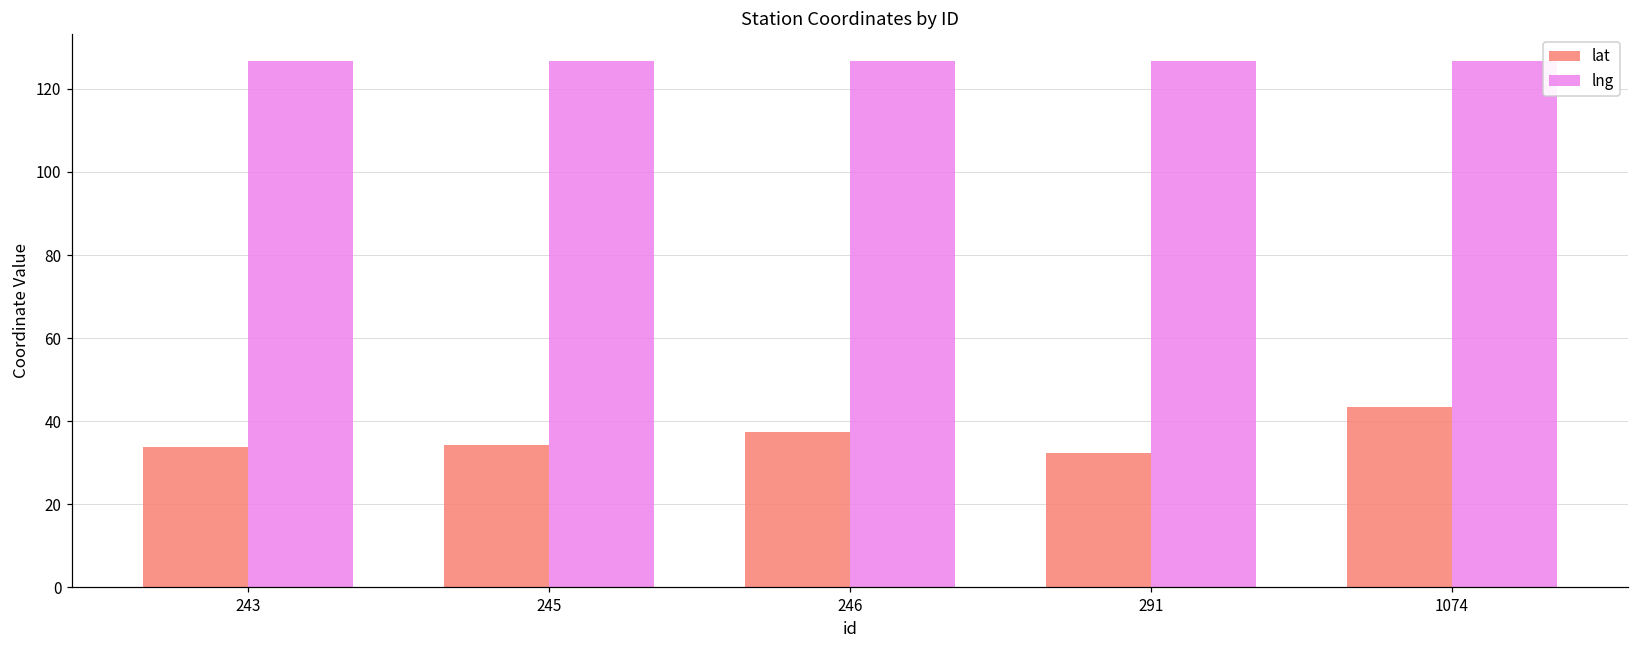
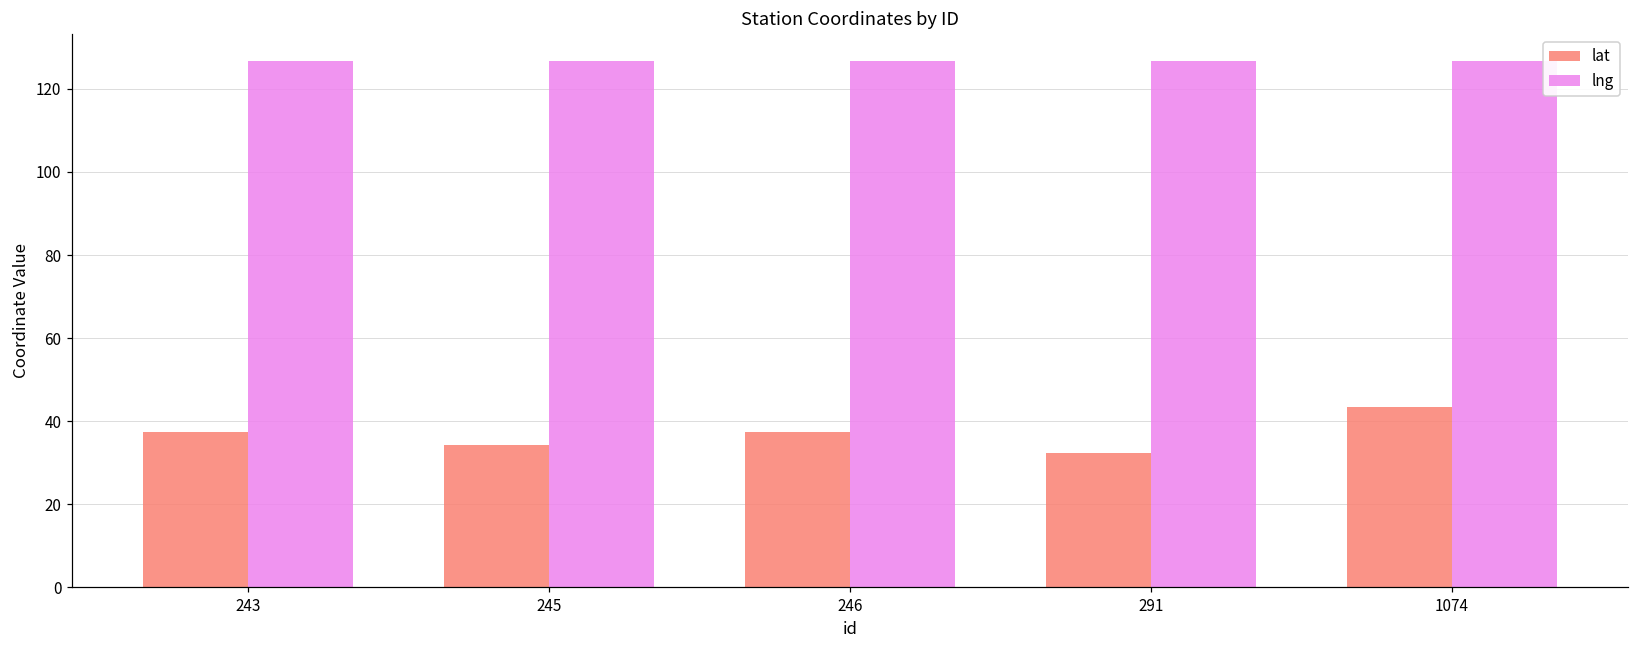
lat, 243: 34 -> 37
